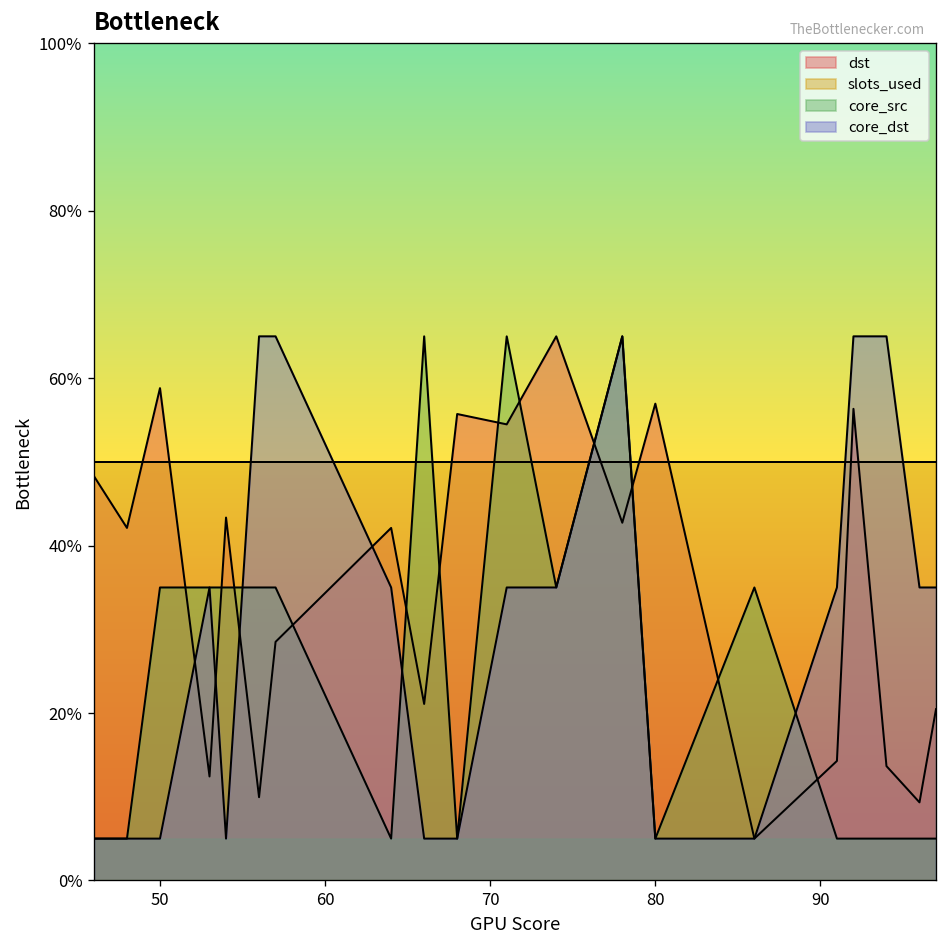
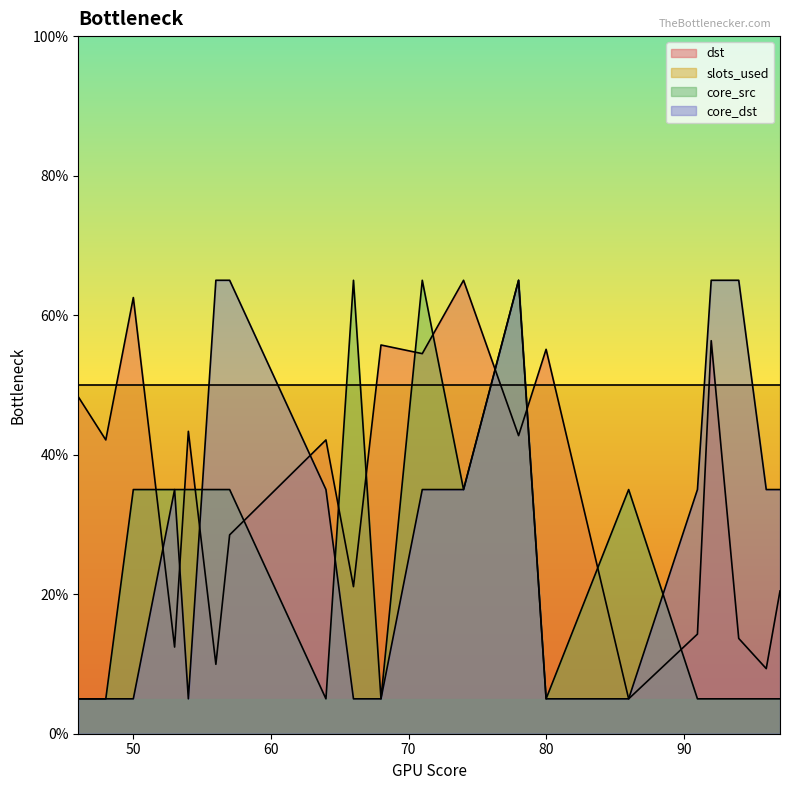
dst, 50: 59% -> 63%
dst, 80: 57% -> 55%
